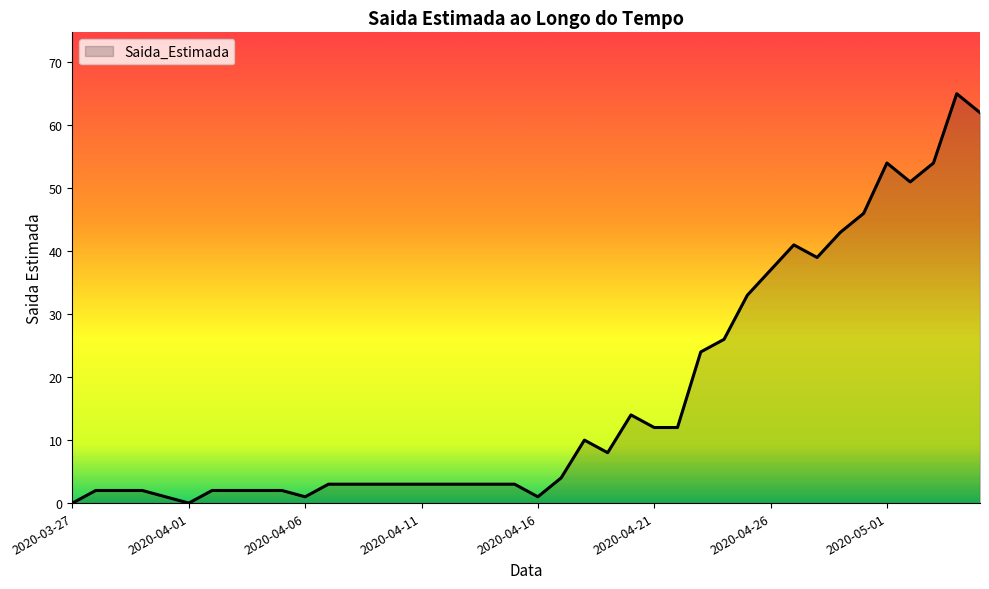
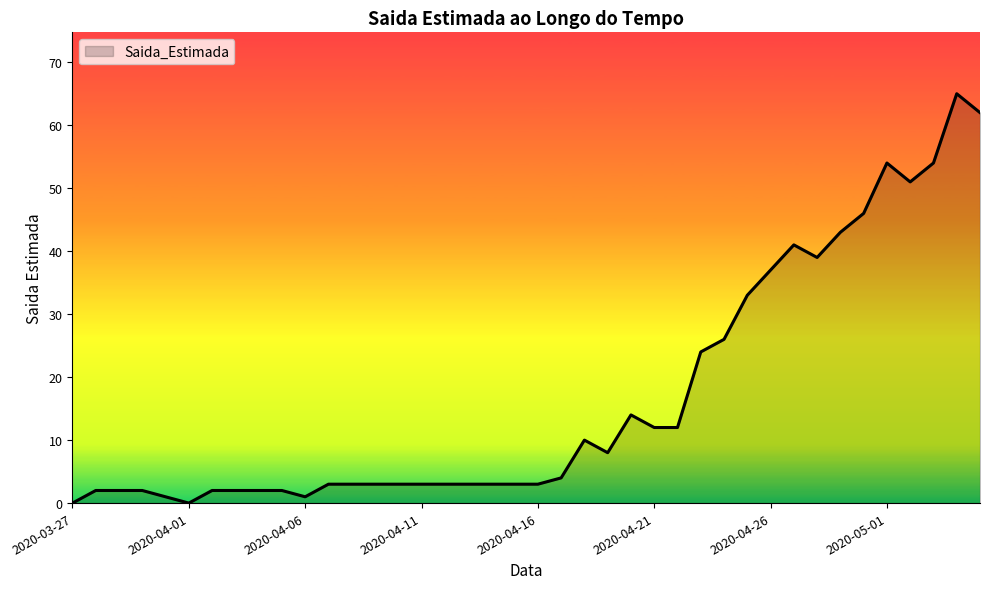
2020-04-16: 1 -> 3
